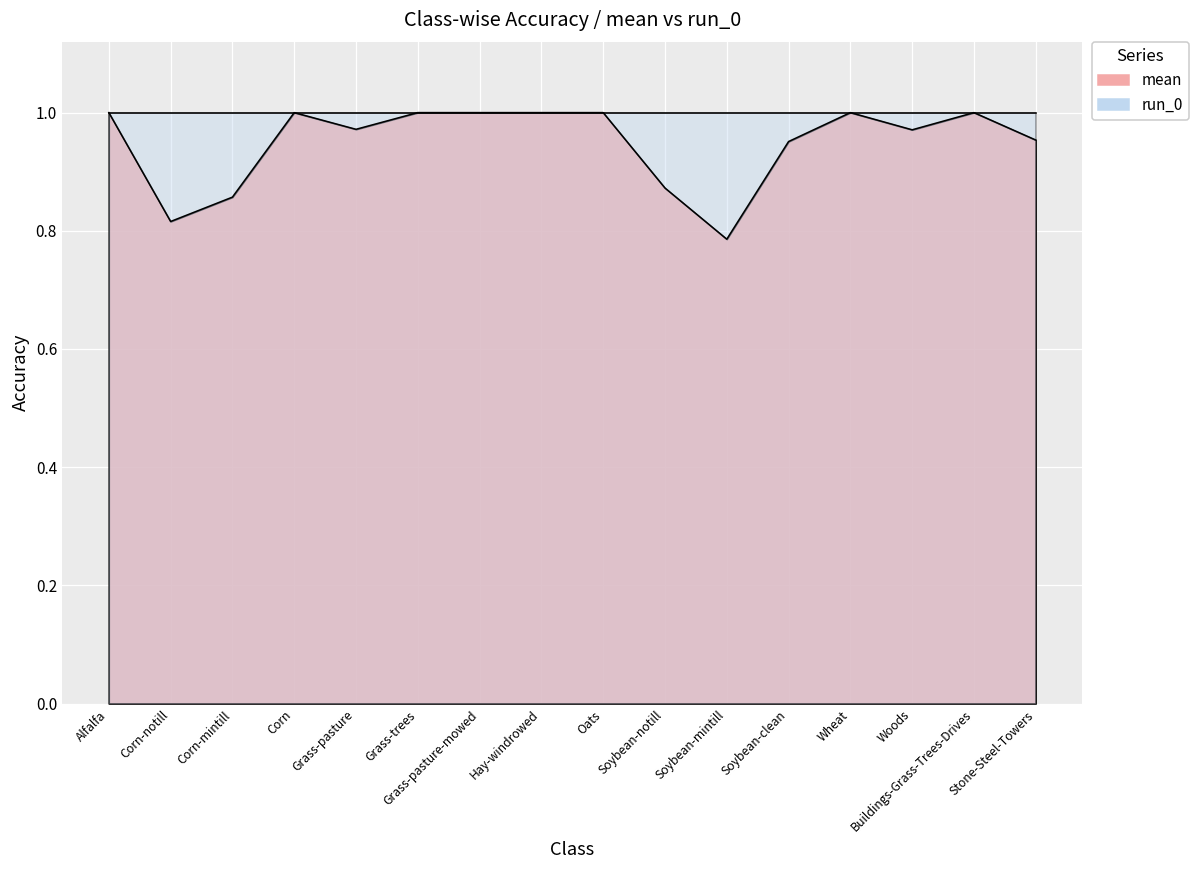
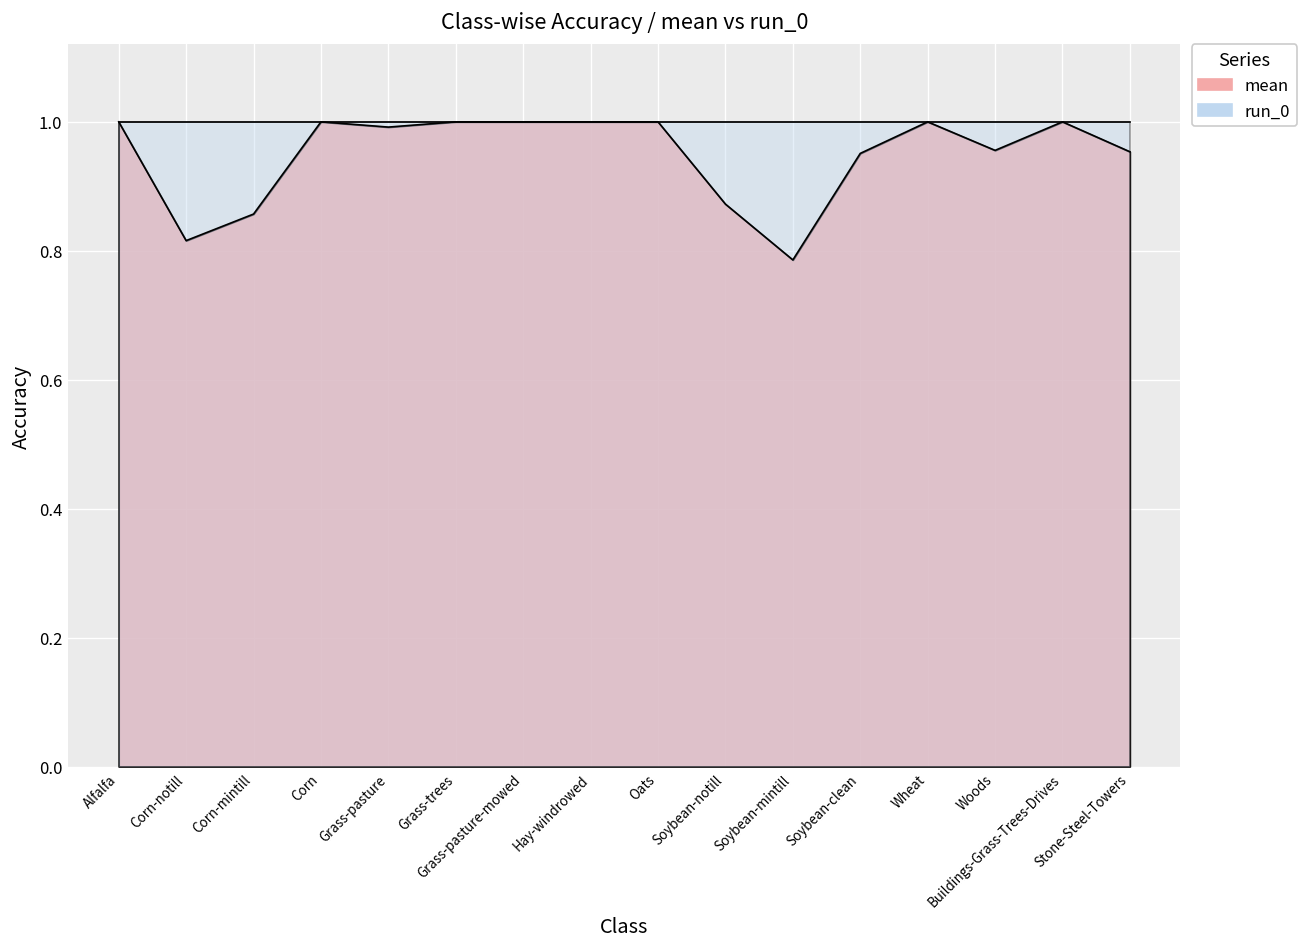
mean, Grass-pasture: 0.97 -> 0.99
mean, Woods: 0.97 -> 0.96
